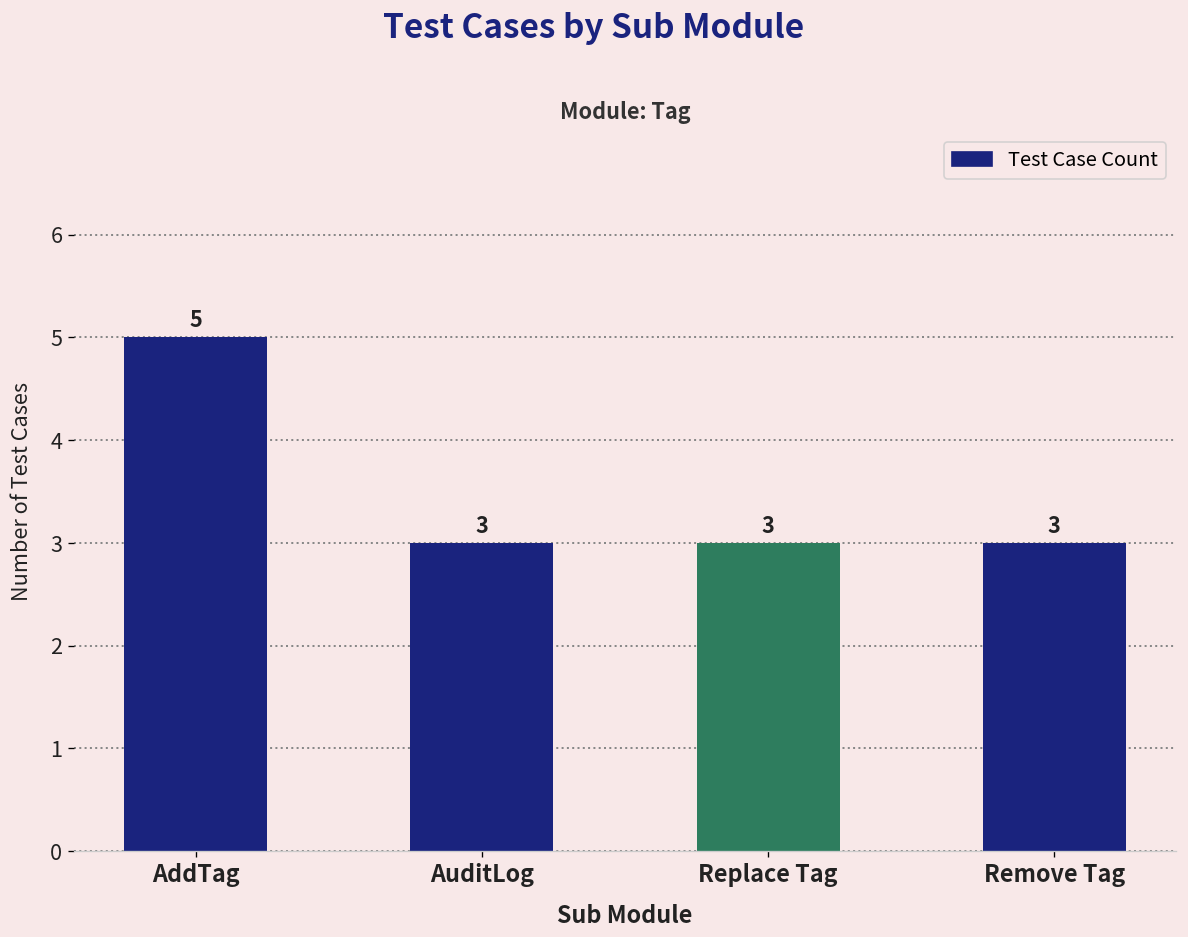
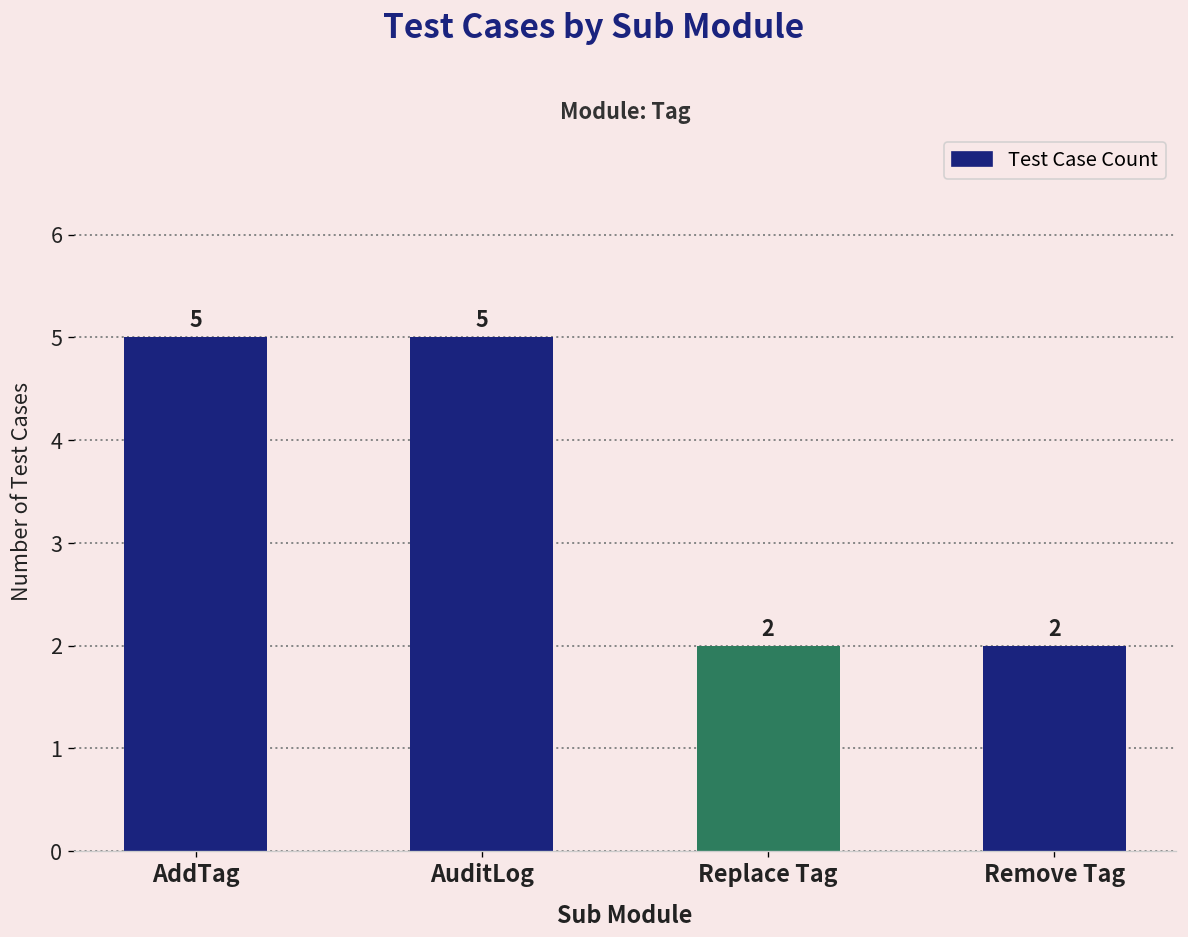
AuditLog: 3 -> 5
Replace Tag: 3 -> 2
Remove Tag: 3 -> 2
